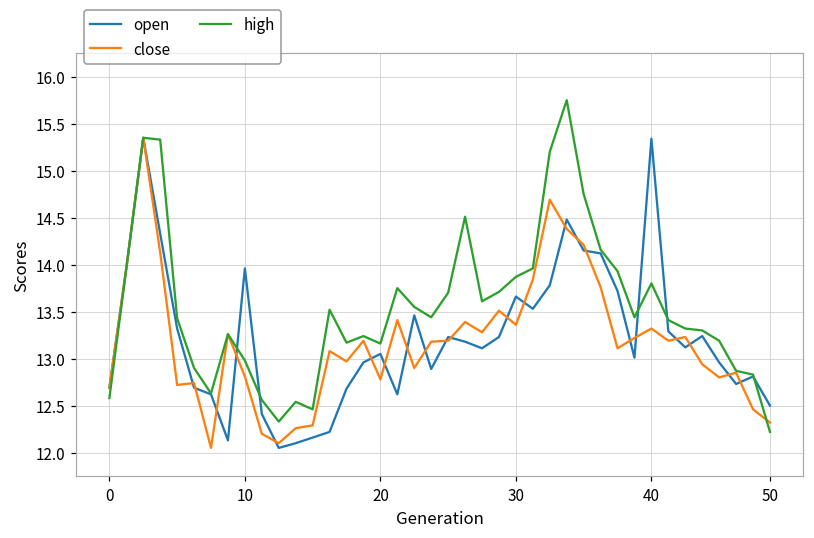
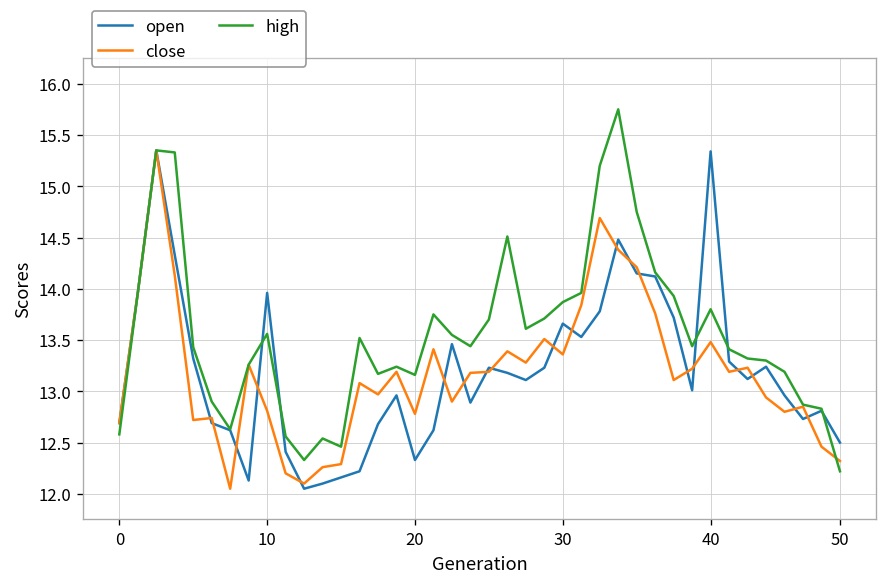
high, 10: 13.0 -> 13.6
open, 20: 13.1 -> 12.3
close, 40: 13.3 -> 13.5
